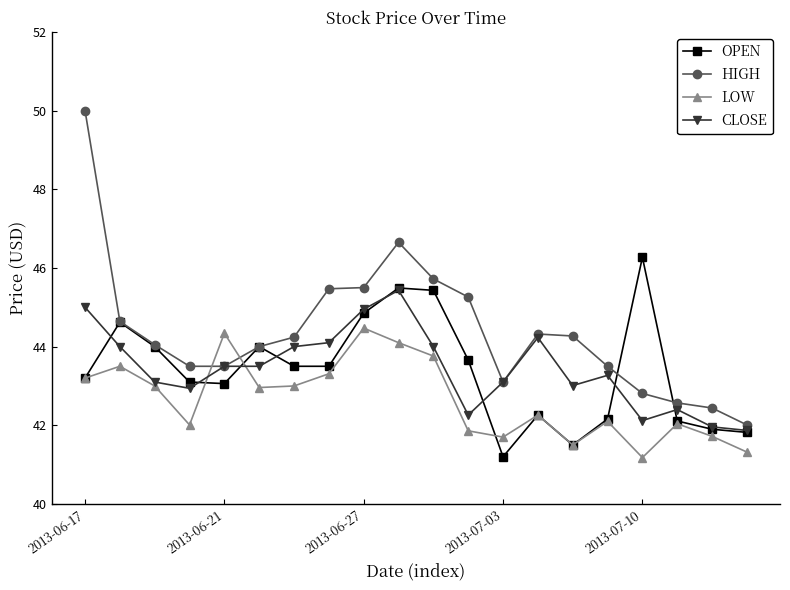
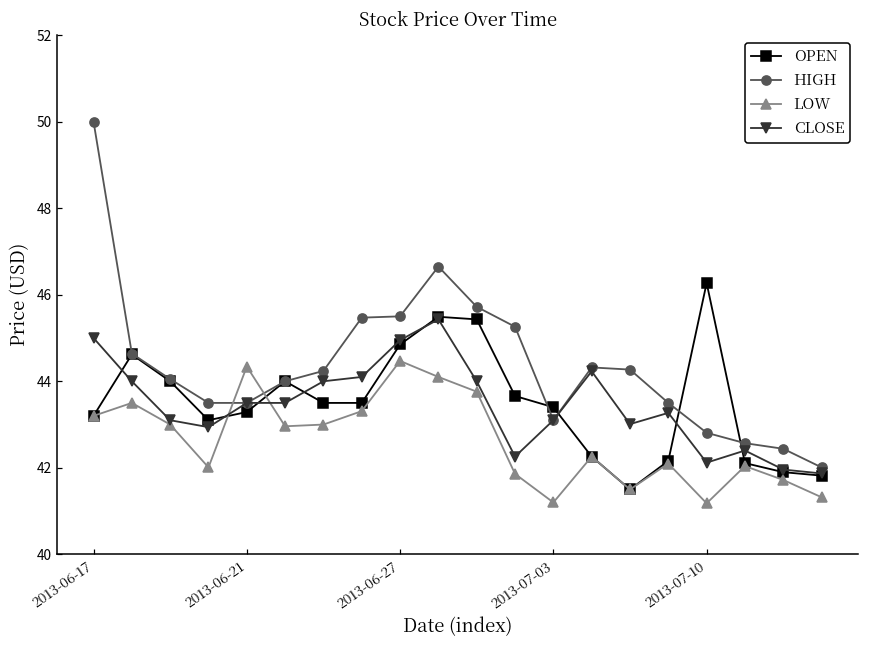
OPEN, 2013-06-21: 43.1 -> 43.3
OPEN, 2013-07-03: 41.2 -> 43.4
LOW, 2013-07-03: 41.7 -> 41.2
